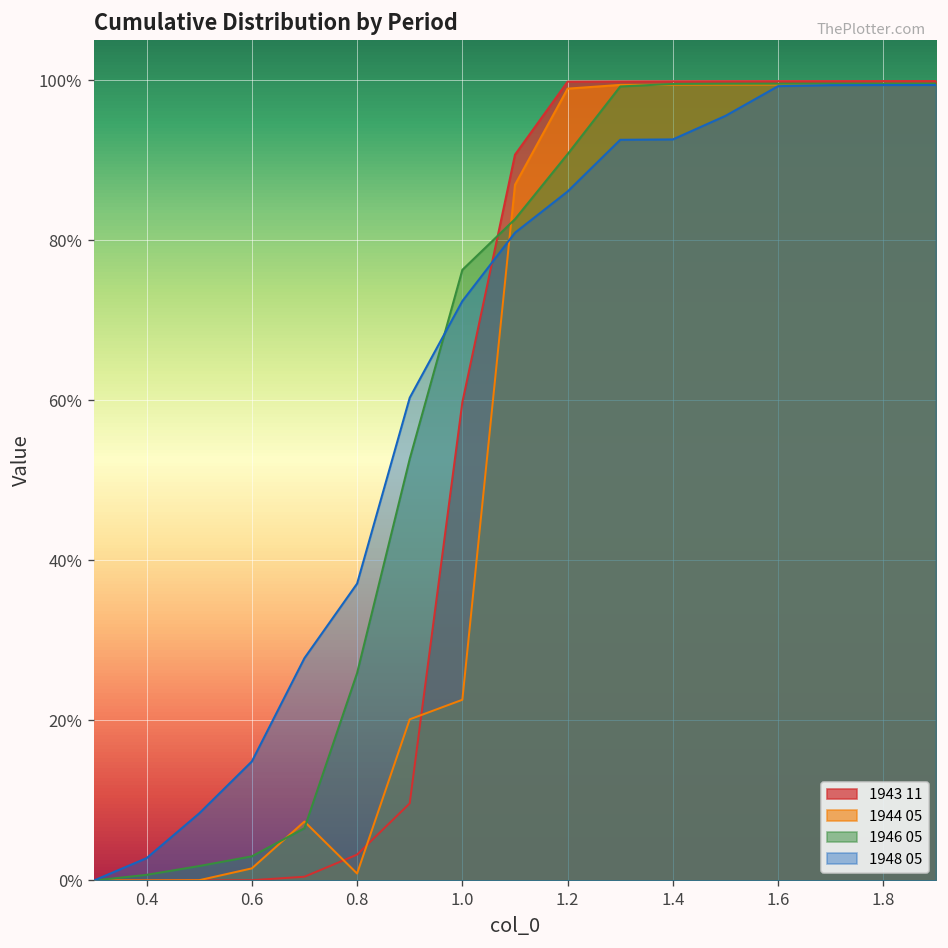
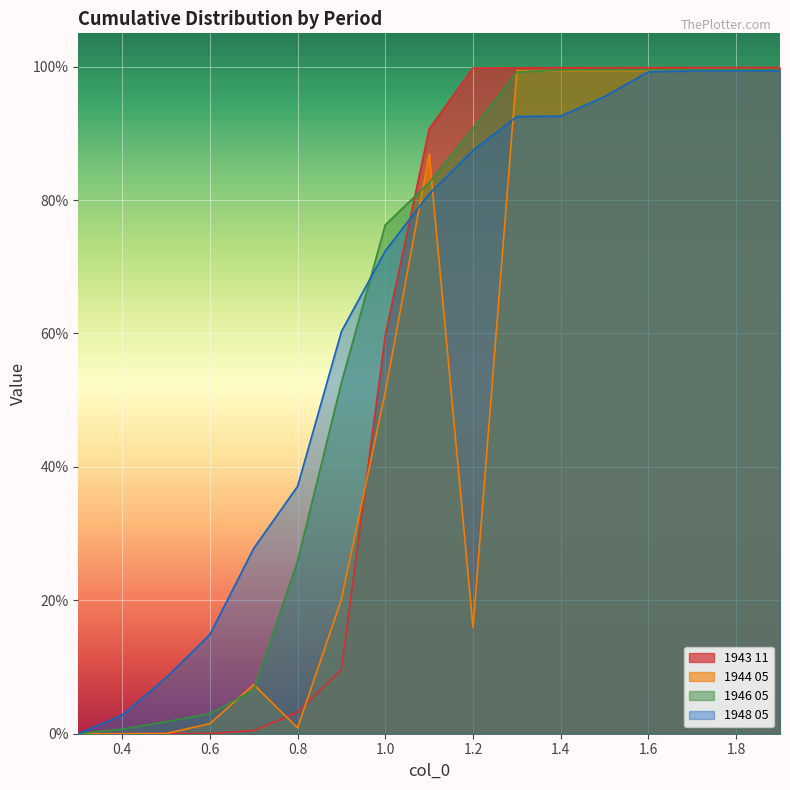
1944 05, 1.0: 23% -> 51%
1944 05, 1.2: 99% -> 16%
1948 05, 1.2: 86% -> 87%
